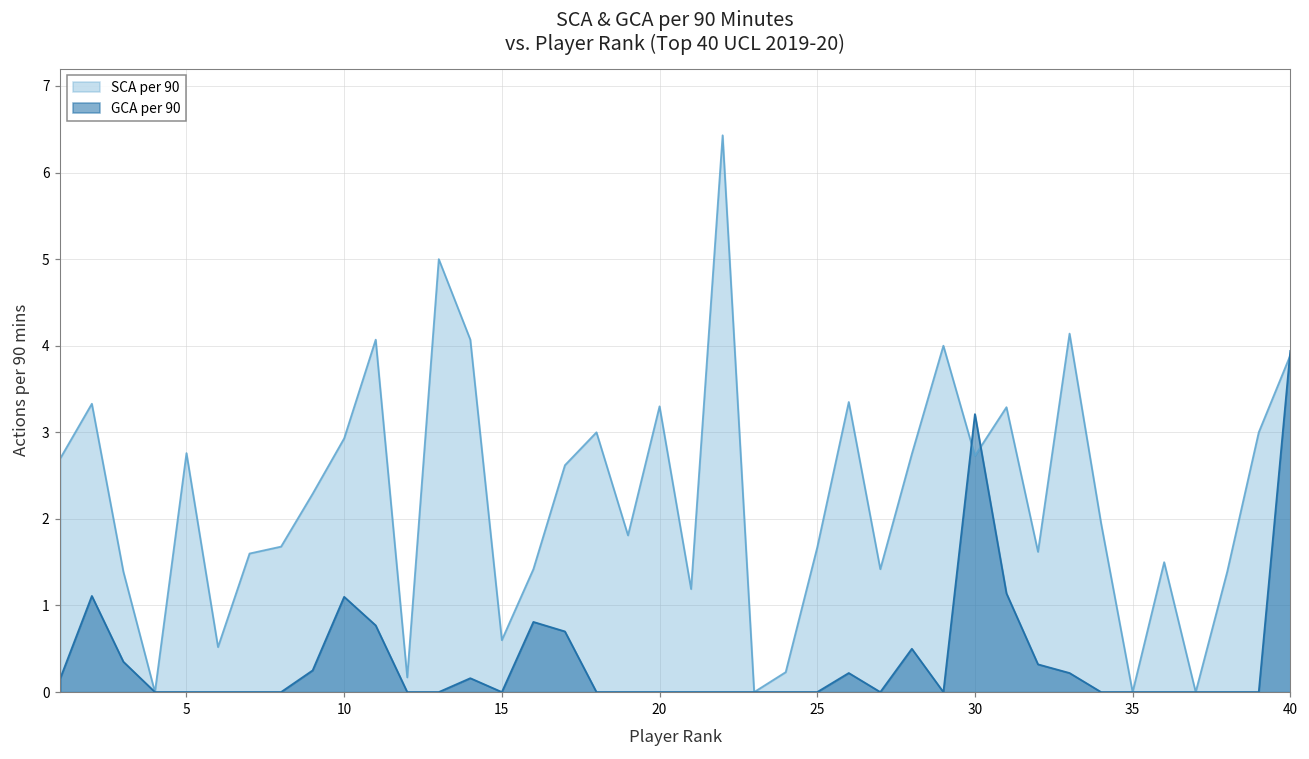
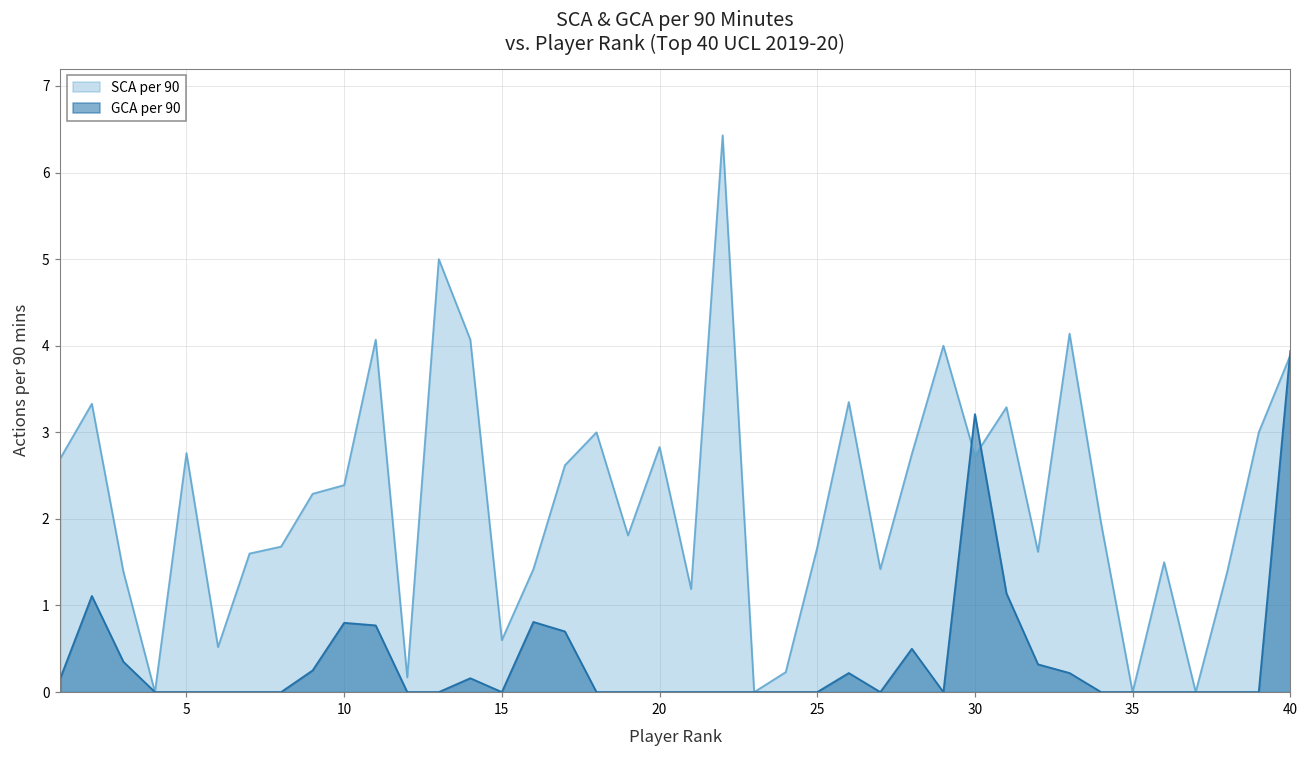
SCA per 90, 10: 2.9 -> 2.4
GCA per 90, 10: 1.1 -> 0.8
SCA per 90, 20: 3.3 -> 2.8
